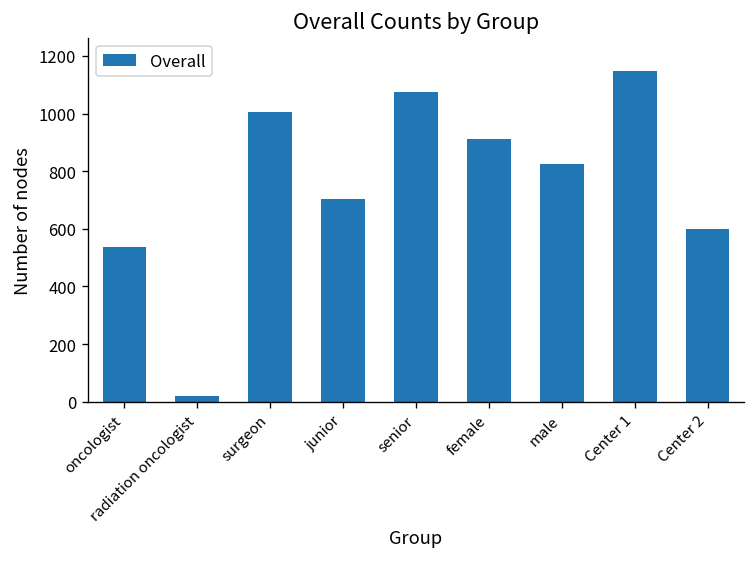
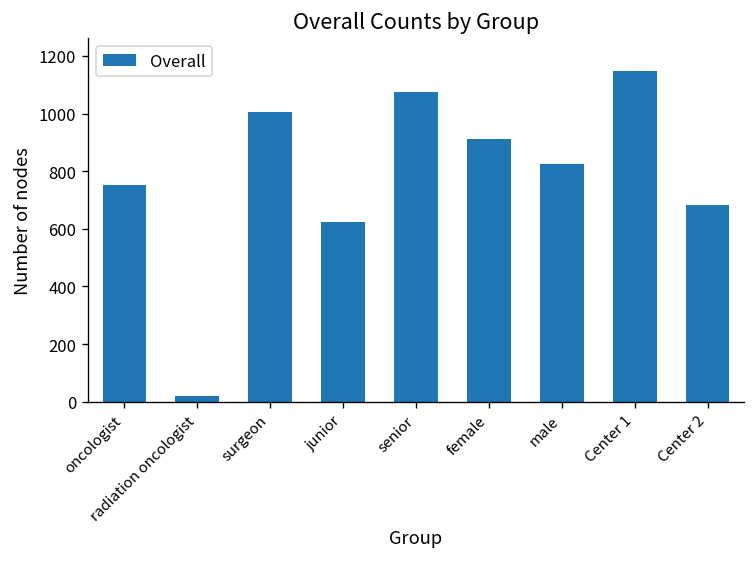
oncologist: 540 -> 750
junior: 710 -> 620
Center 2: 600 -> 680
